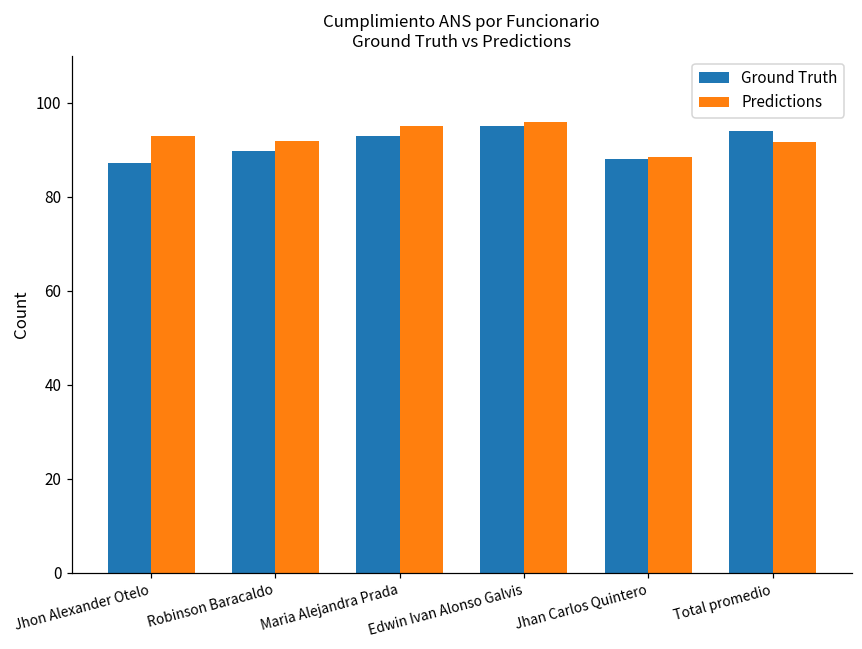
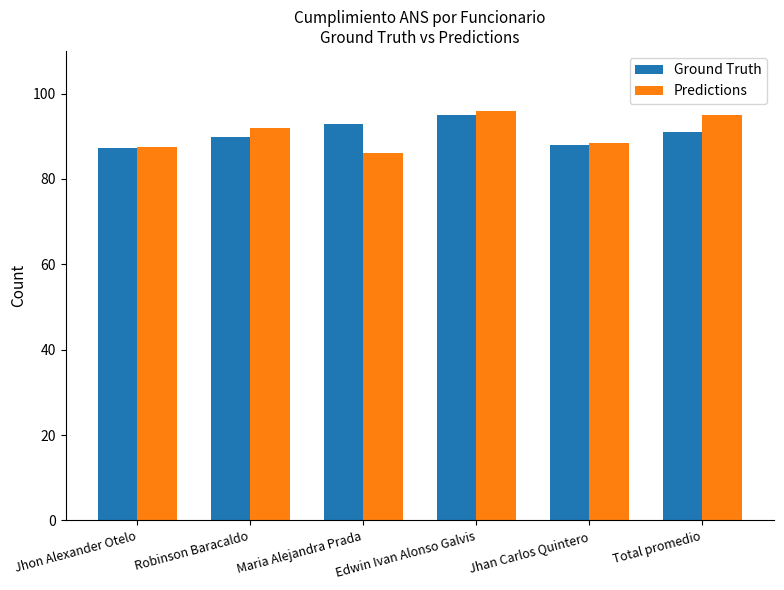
Predictions, Jhon Alexander Otelo: 93 -> 88
Predictions, Maria Alejandra Prada: 95 -> 86
Ground Truth, Total promedio: 94 -> 91
Predictions, Total promedio: 92 -> 95
